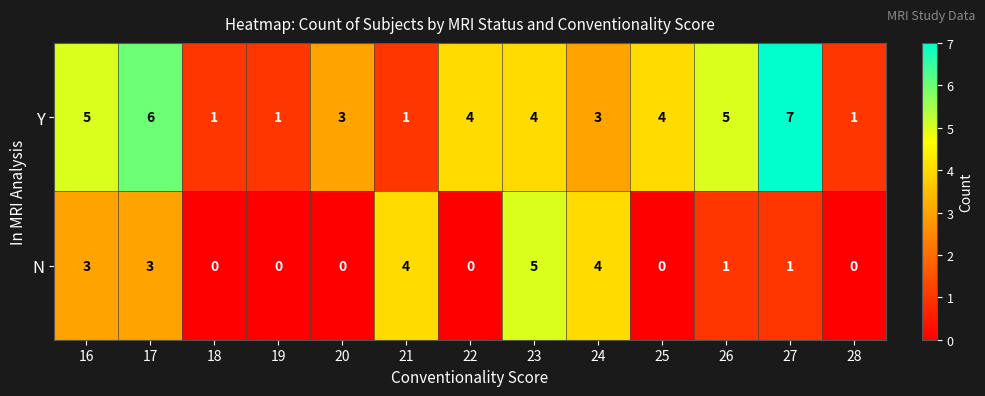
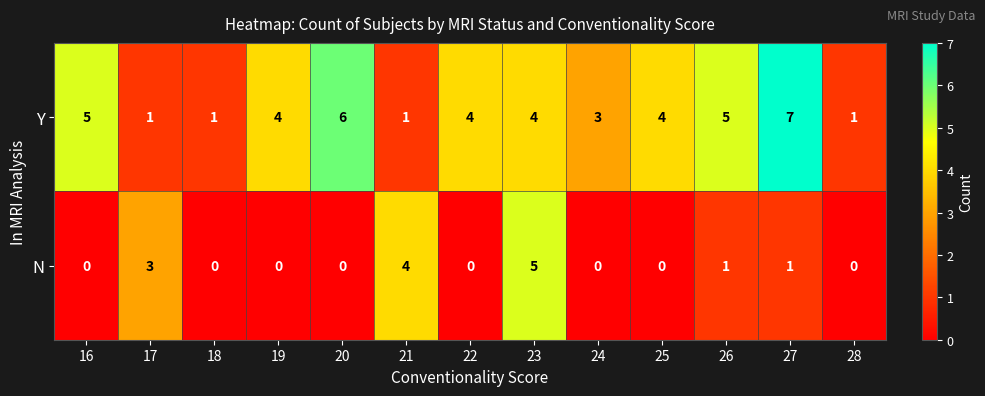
Y, 17: 6 -> 1
Y, 19: 1 -> 4
Y, 20: 3 -> 6
N, 16: 3 -> 0
N, 24: 4 -> 0
